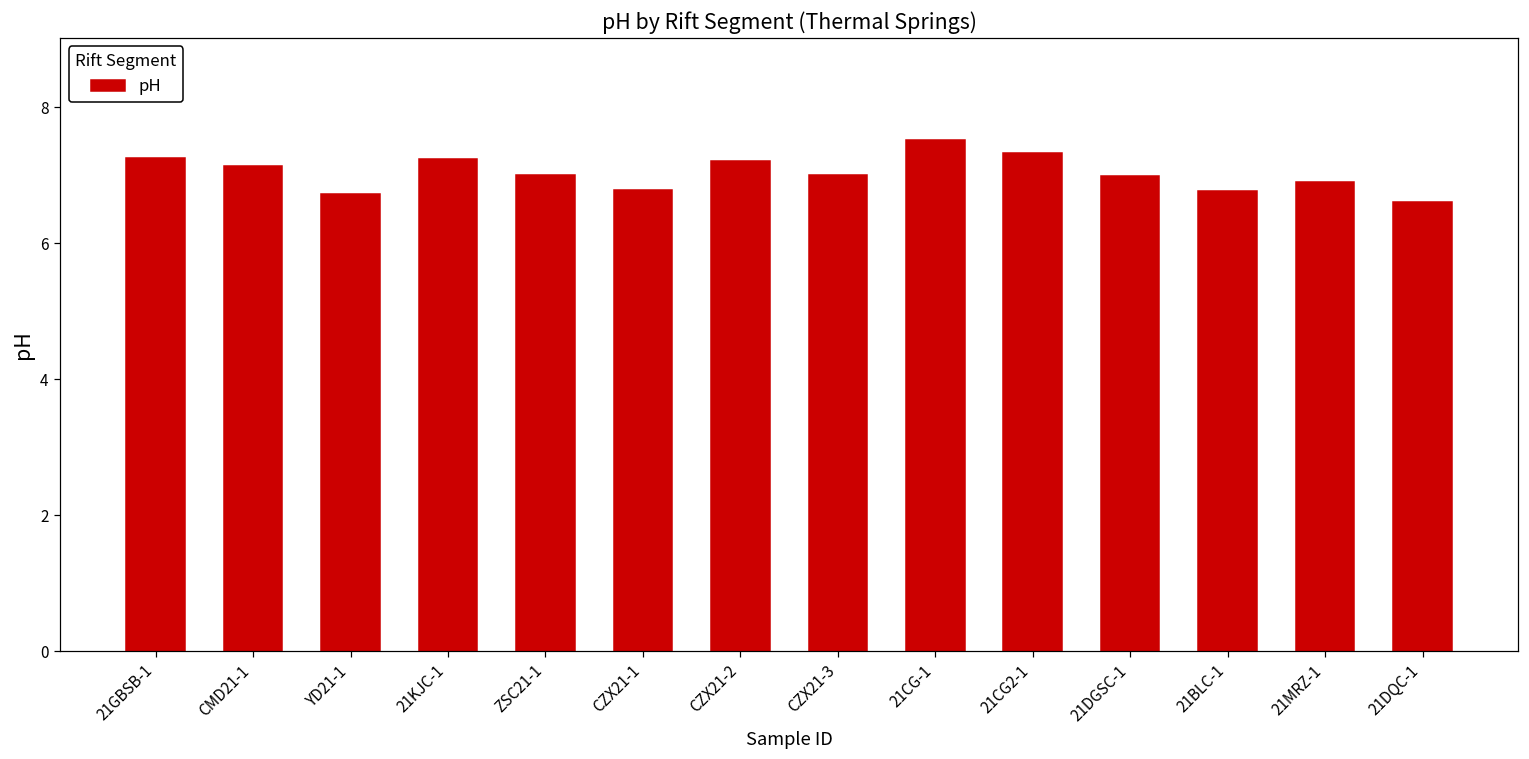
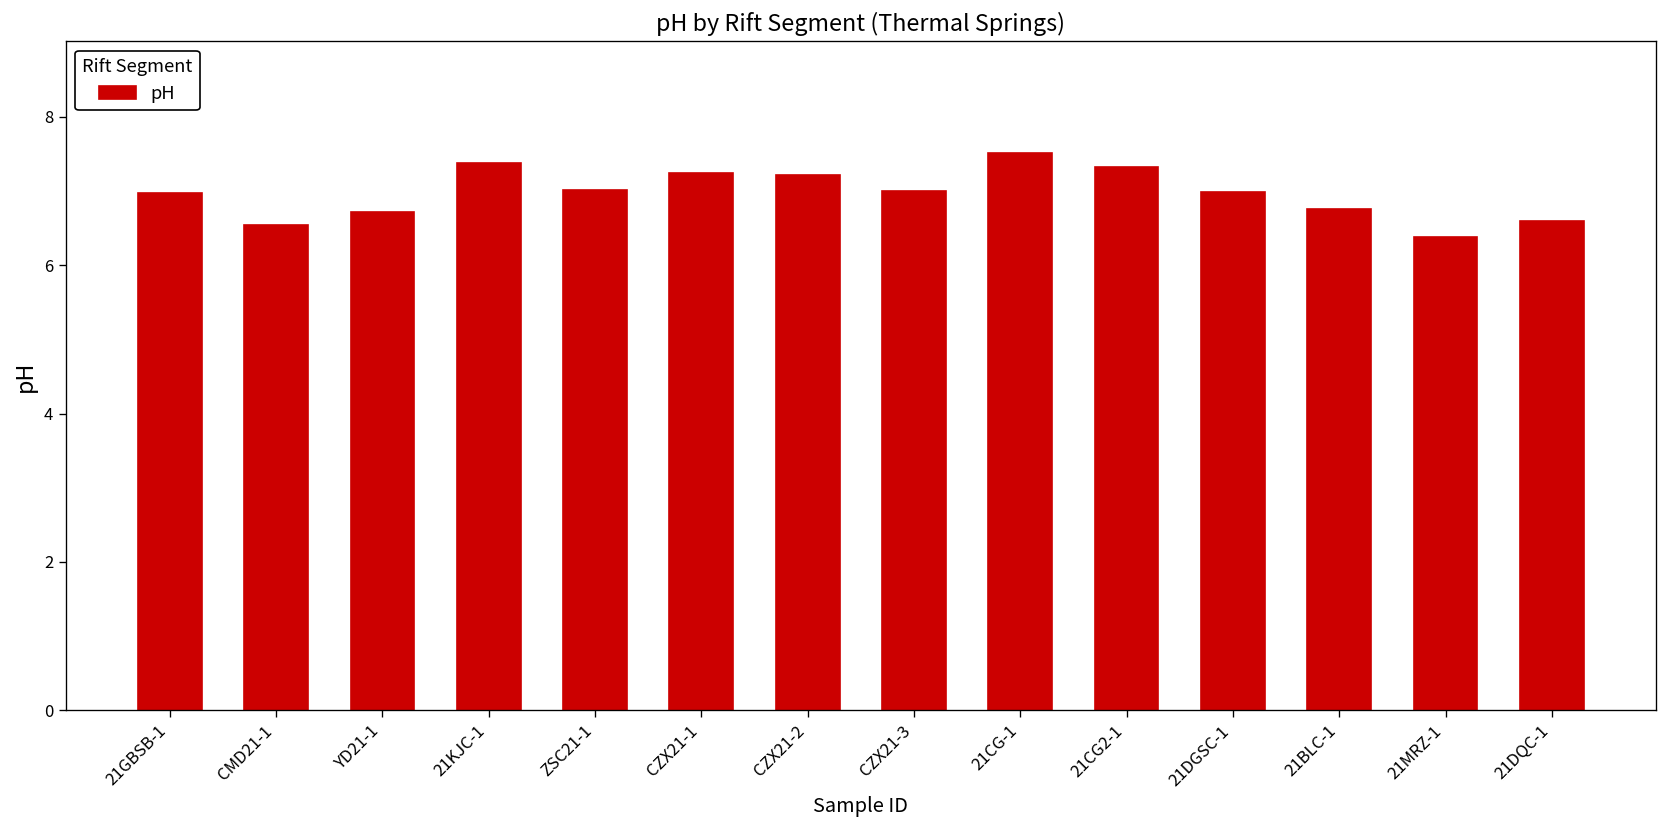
21GBSB-1: 7.3 -> 7.0
CMD21-1: 7.1 -> 6.5
21KJC-1: 7.2 -> 7.4
CZX21-1: 6.8 -> 7.2
21MRZ-1: 6.9 -> 6.4
